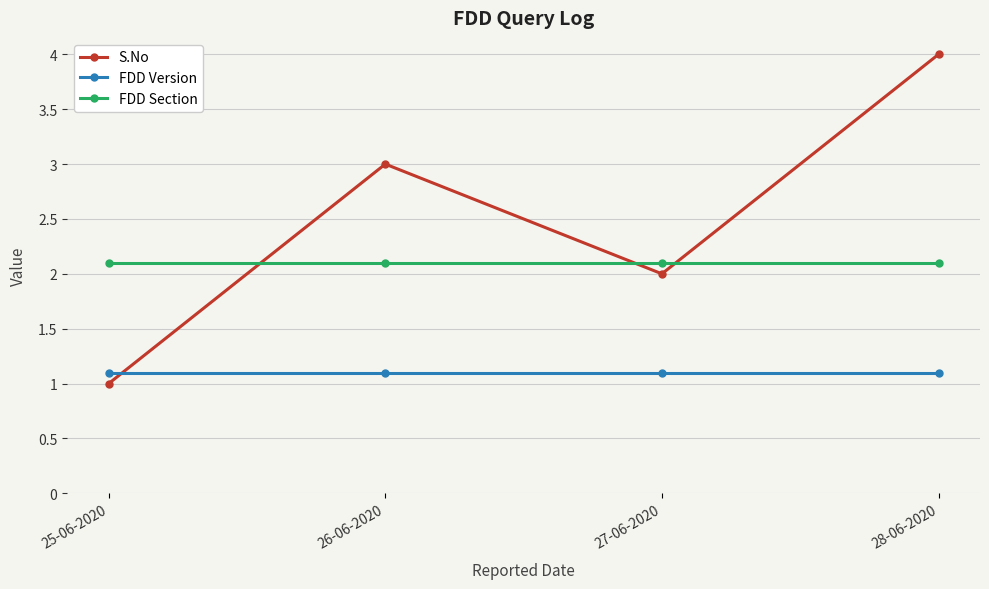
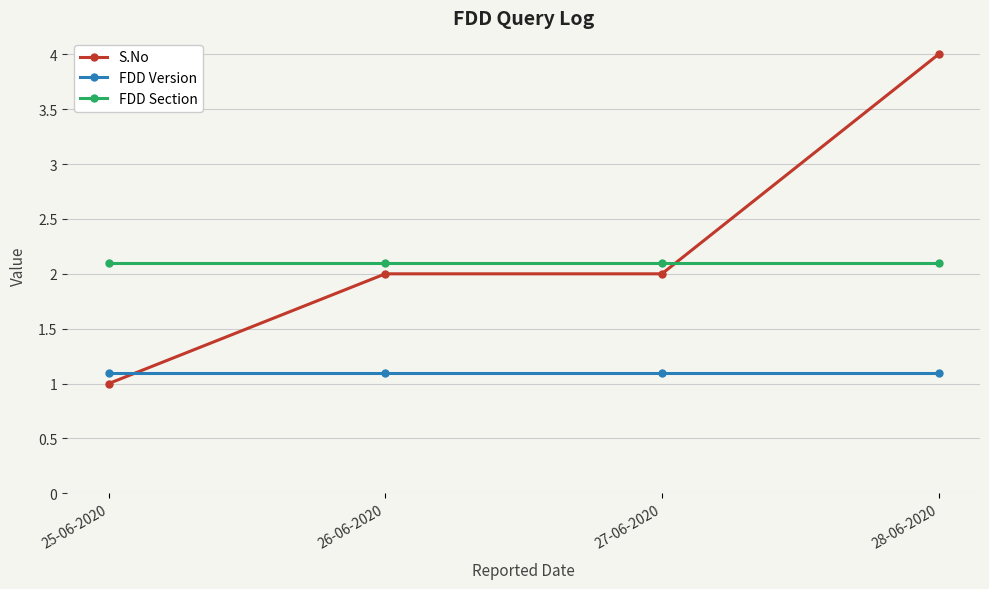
S.No, 26-06-2020: 3 -> 2
